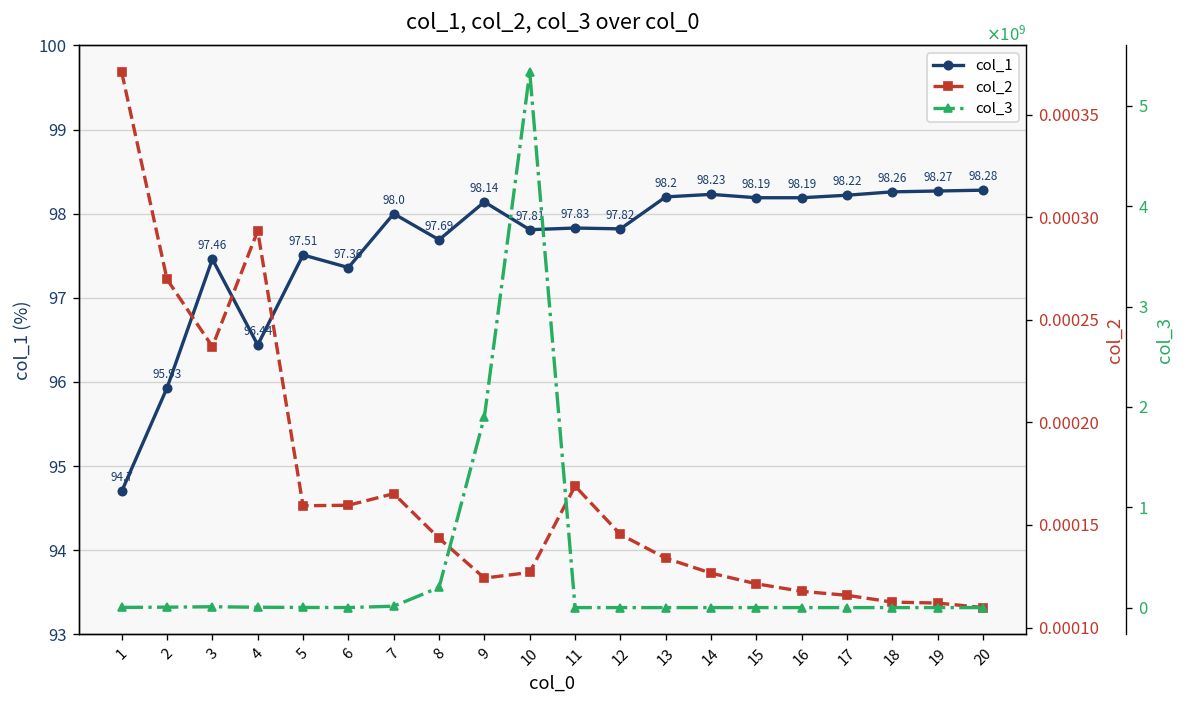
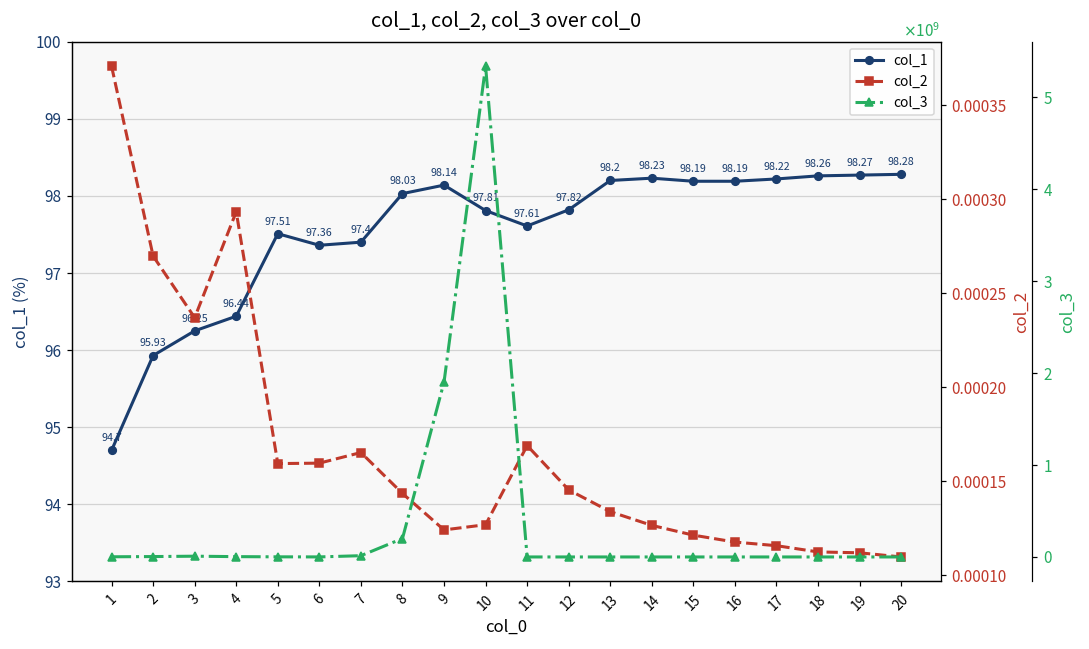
col_1, 3: 97.46 -> 96.25
col_1, 7: 98.0 -> 97.4
col_1, 8: 97.69 -> 98.03
col_1, 11: 97.83 -> 97.61
